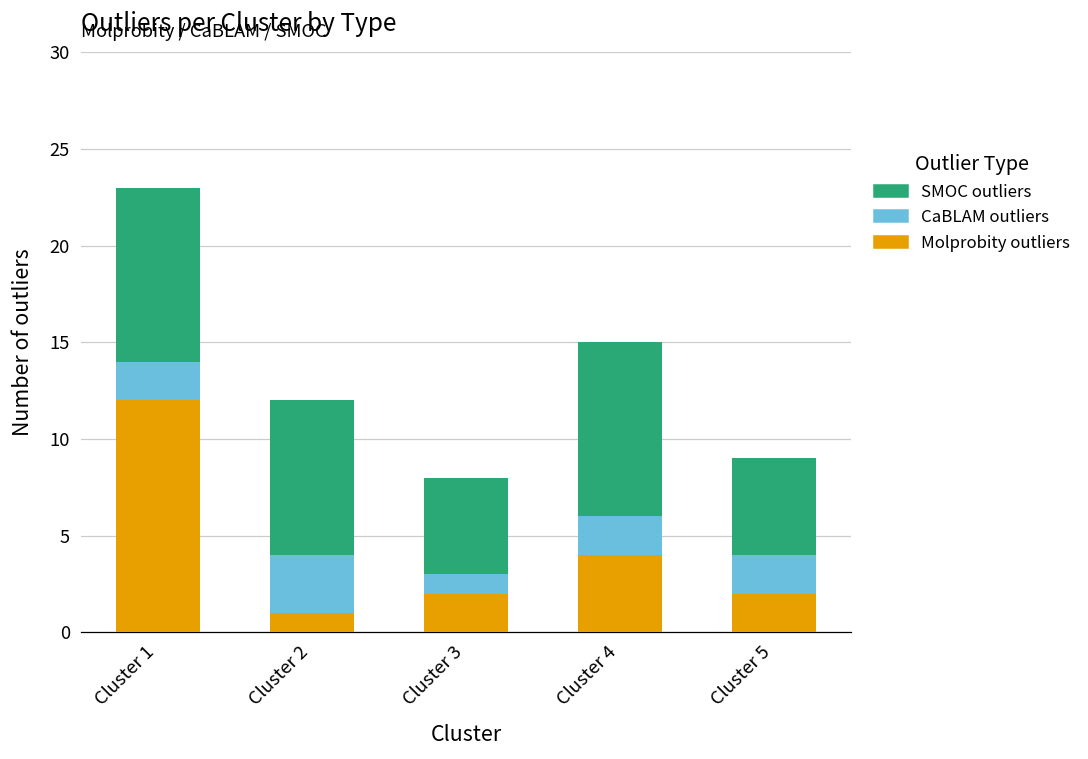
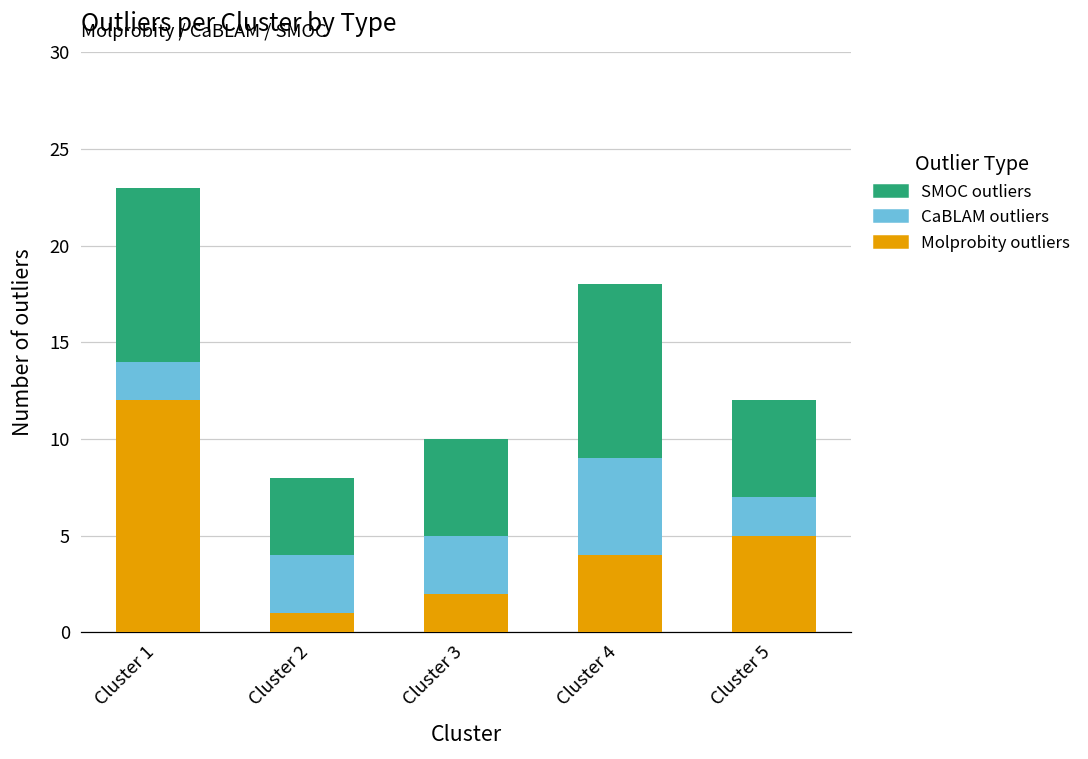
SMOC outliers, Cluster 2: 8 -> 4
CaBLAM outliers, Cluster 3: 1 -> 3
CaBLAM outliers, Cluster 4: 2 -> 5
Molprobity outliers, Cluster 5: 2 -> 5
